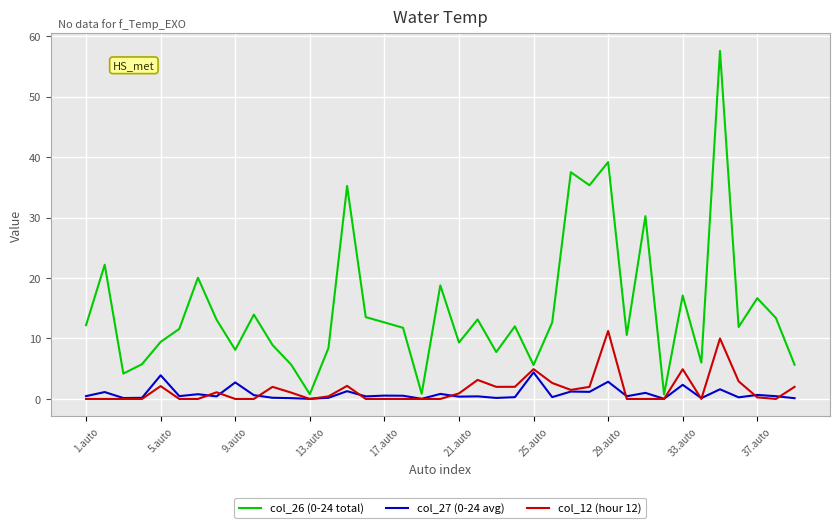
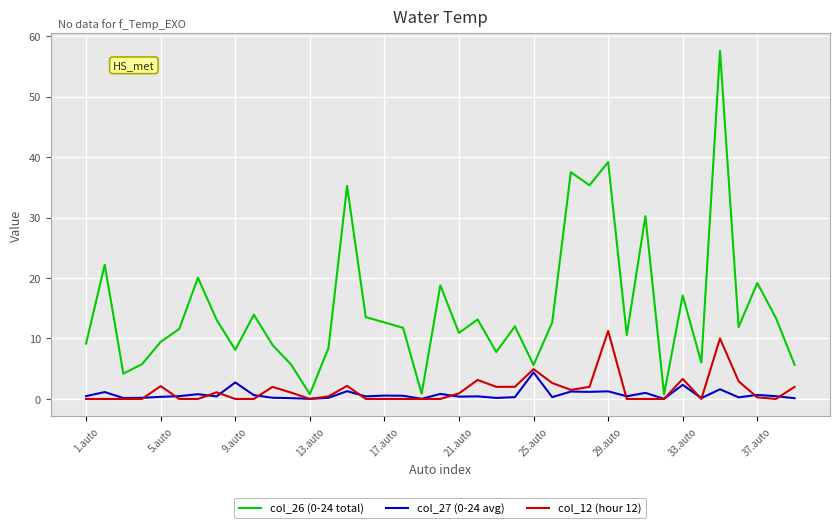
col_26 (0-24 total), 1.auto: 12 -> 9
col_27 (0-24 avg), 5.auto: 4 -> 0
col_26 (0-24 total), 21.auto: 9 -> 11
col_27 (0-24 avg), 29.auto: 3 -> 1
col_12 (hour 12), 33.auto: 5 -> 3
col_26 (0-24 total), 37.auto: 17 -> 19
